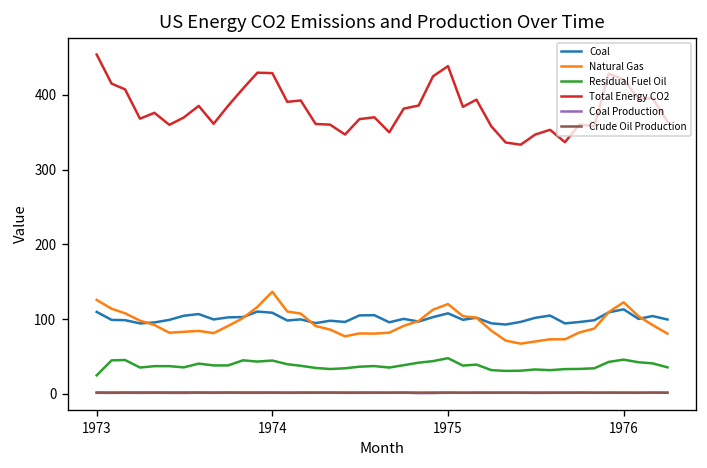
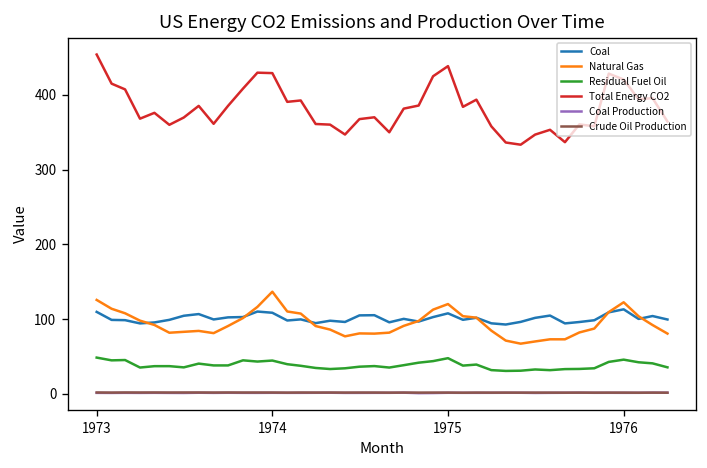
Residual Fuel Oil, 1973: 20 -> 50
